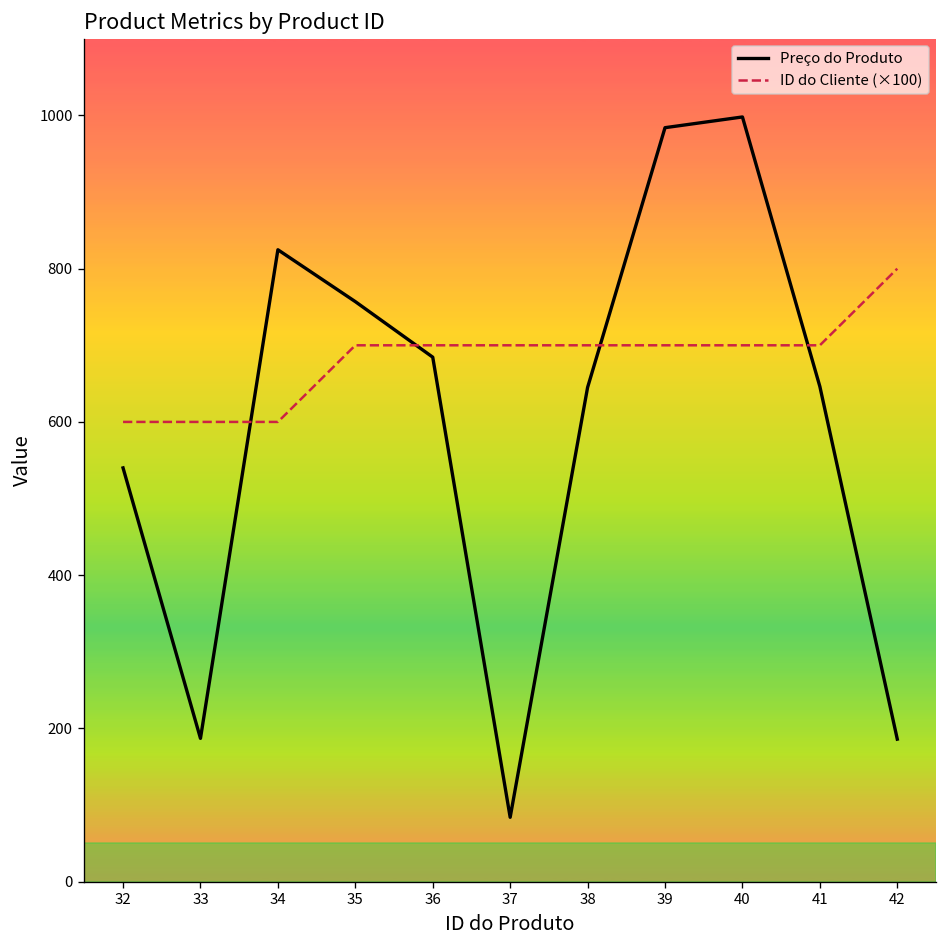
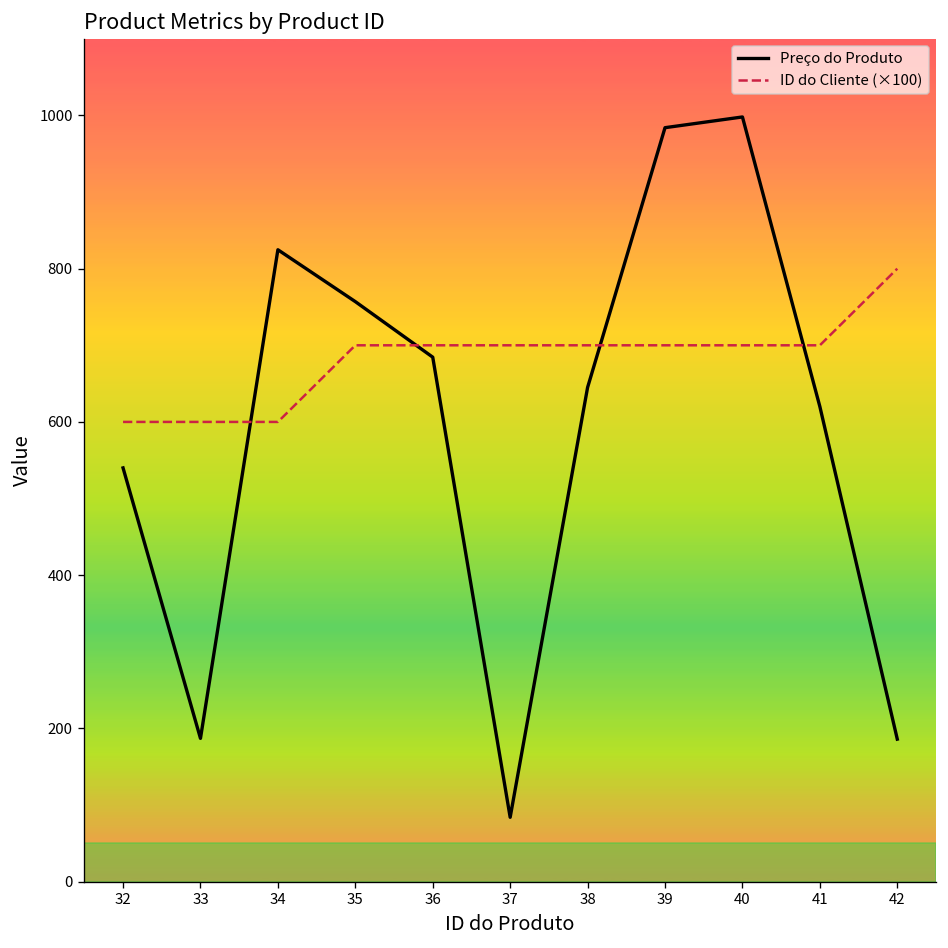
Preço do Produto, 41: 650 -> 620
